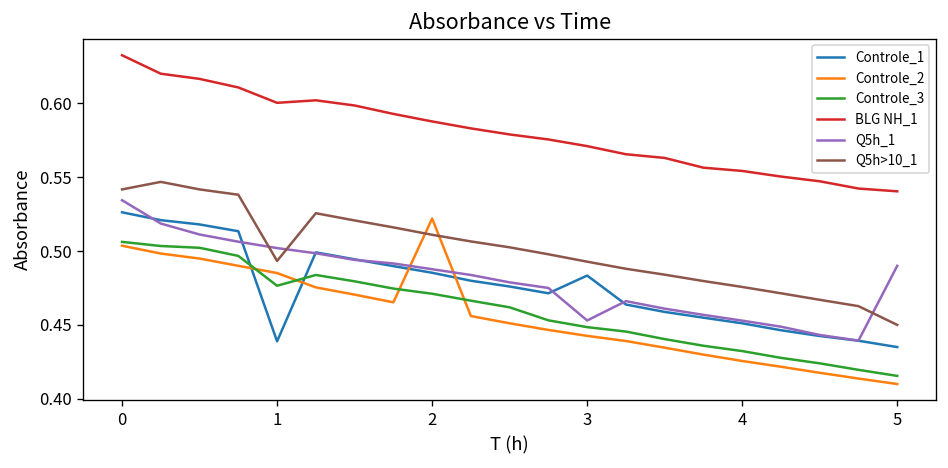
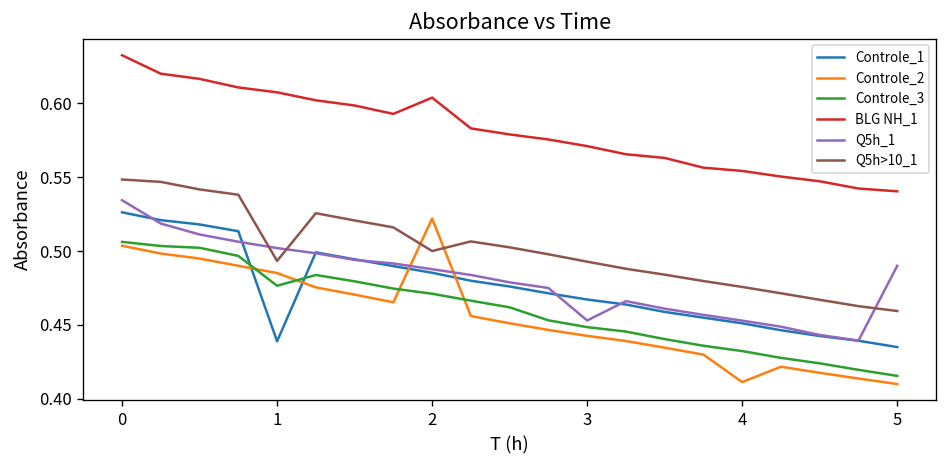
Q5h>10_1, 0: 0.542 -> 0.548
BLG NH_1, 1: 0.600 -> 0.607
BLG NH_1, 2: 0.588 -> 0.604
Q5h>10_1, 2: 0.511 -> 0.500
Controle_1, 3: 0.483 -> 0.467
Controle_2, 4: 0.426 -> 0.411
Q5h>10_1, 5: 0.450 -> 0.459
